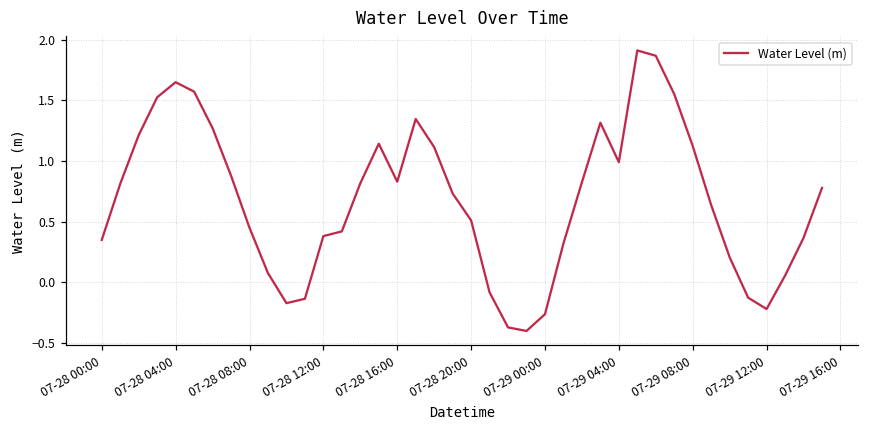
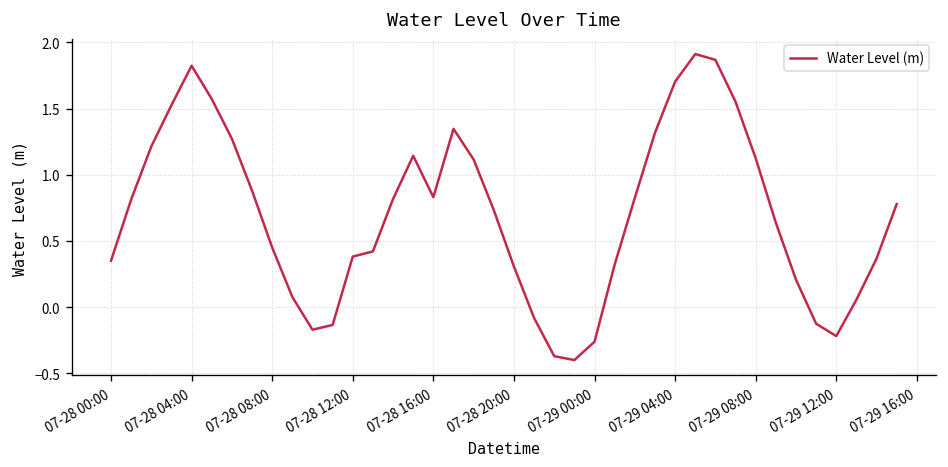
07-28 04:00: 1.65 -> 1.82
07-28 20:00: 0.51 -> 0.31
07-29 04:00: 0.99 -> 1.70
